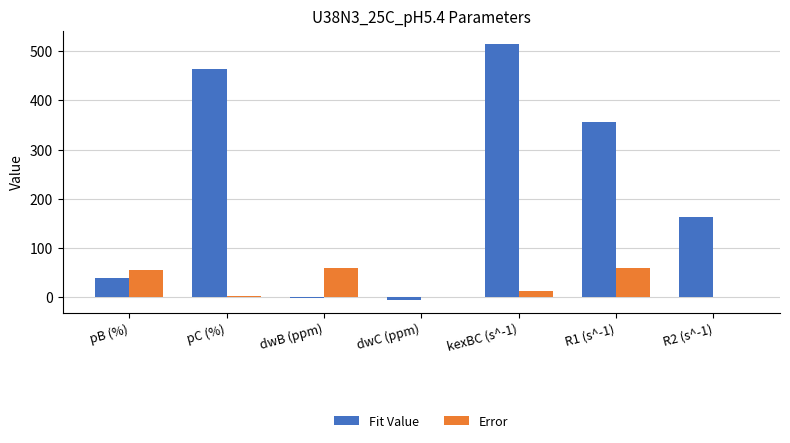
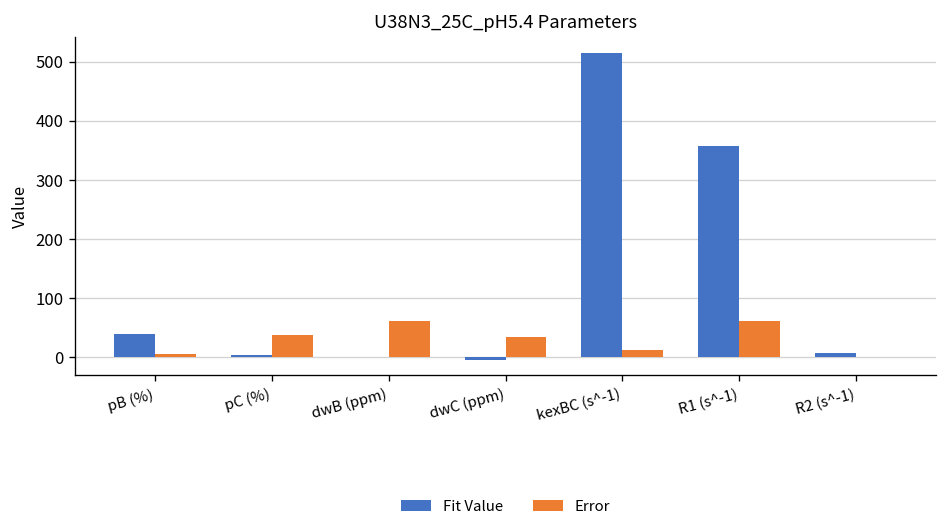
Error, pB (%): 60 -> 10
Fit Value, pC (%): 460 -> 0
Error, pC (%): 0 -> 40
Error, dwC (ppm): 0 -> 30
Fit Value, R2 (s^-1): 160 -> 10
